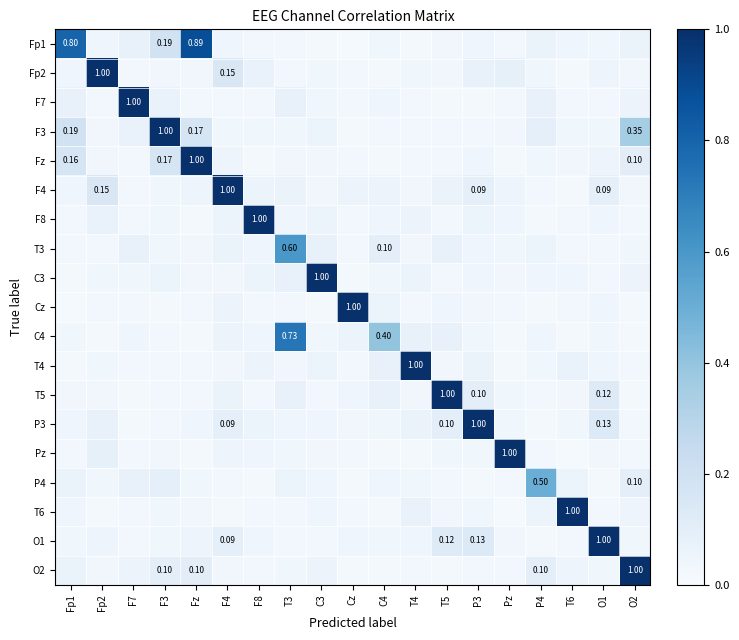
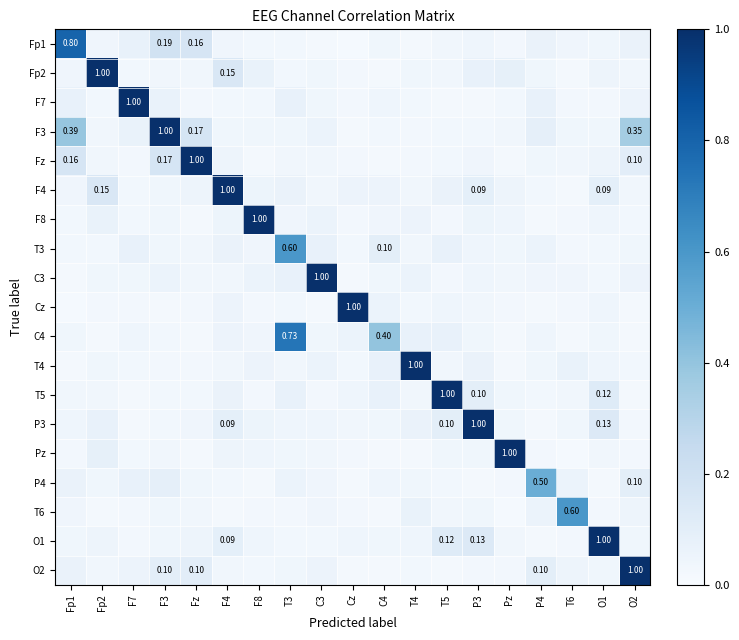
Fp1, Fz: 0.89 -> 0.16
F3, Fp1: 0.19 -> 0.39
T6, T6: 1.00 -> 0.60
